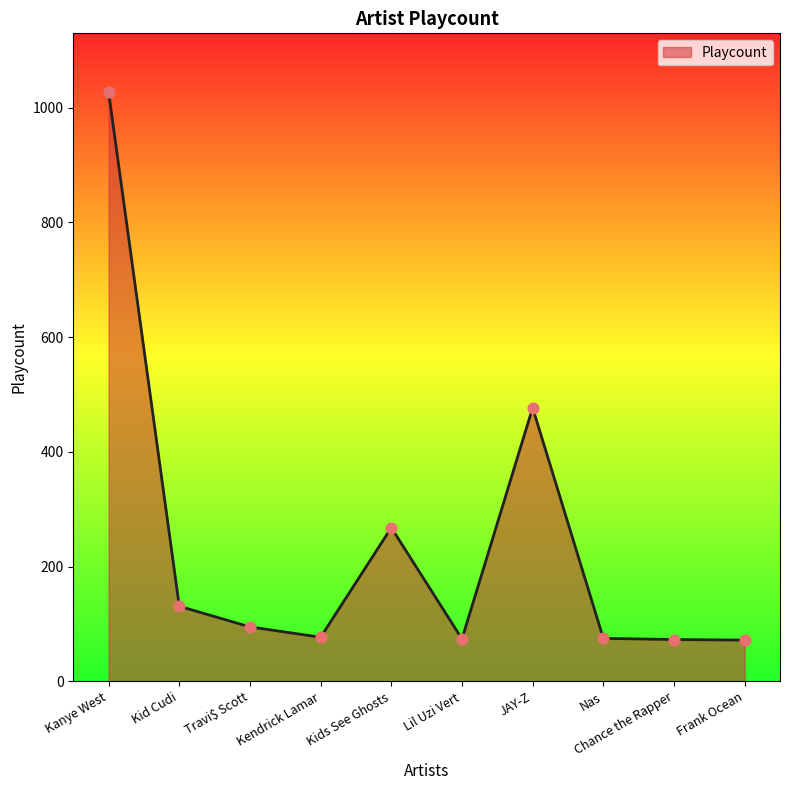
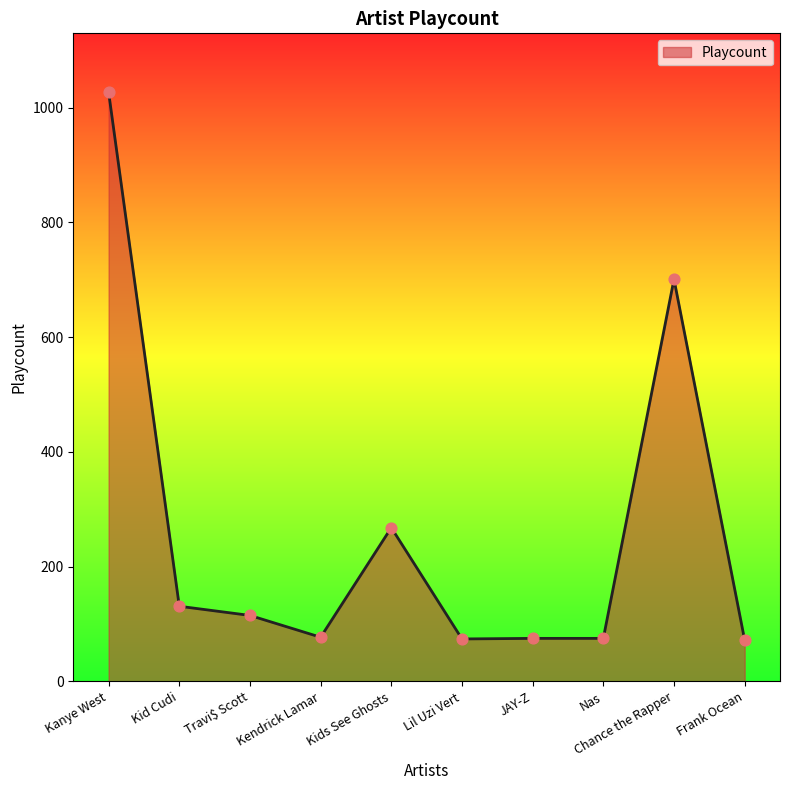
Travi$ Scott: 100 -> 120
JAY-Z: 480 -> 80
Chance the Rapper: 70 -> 700
